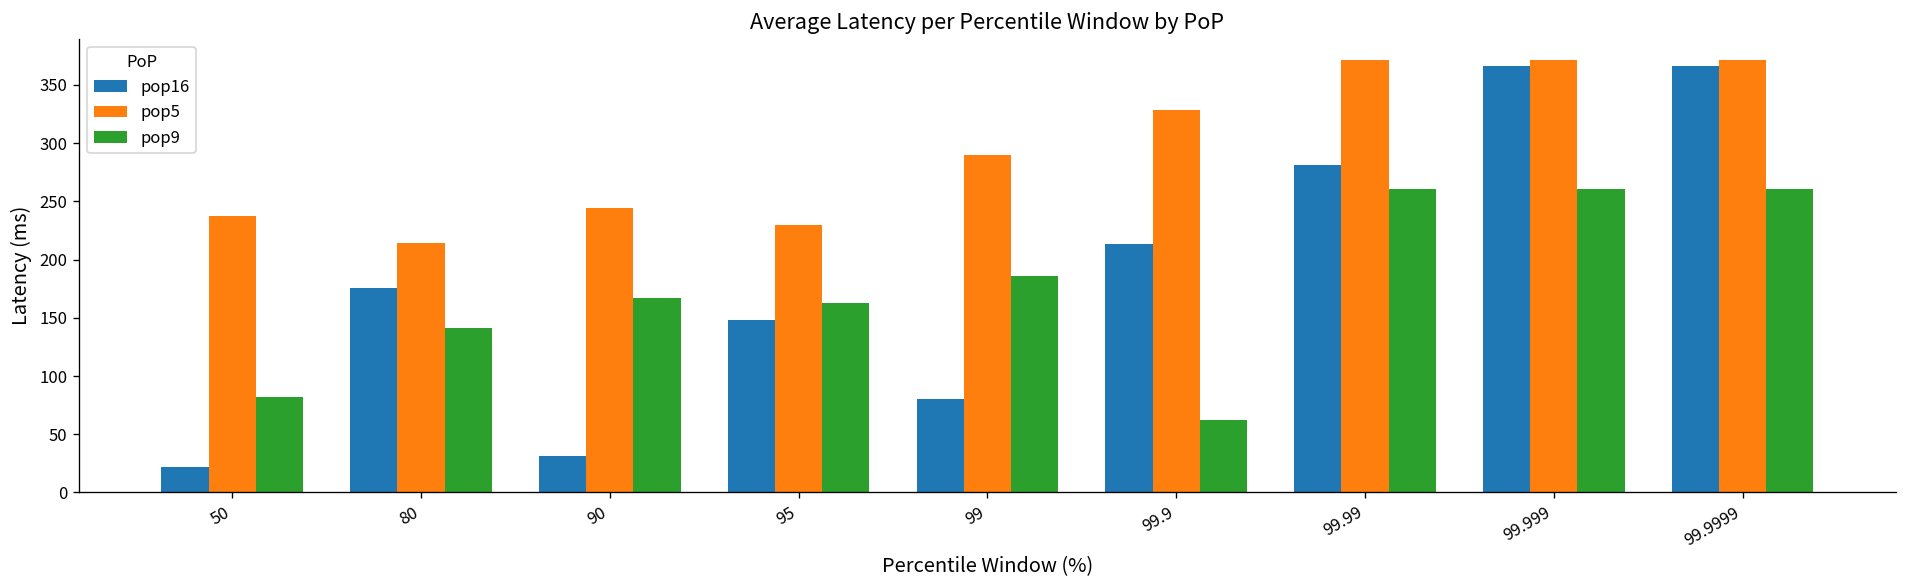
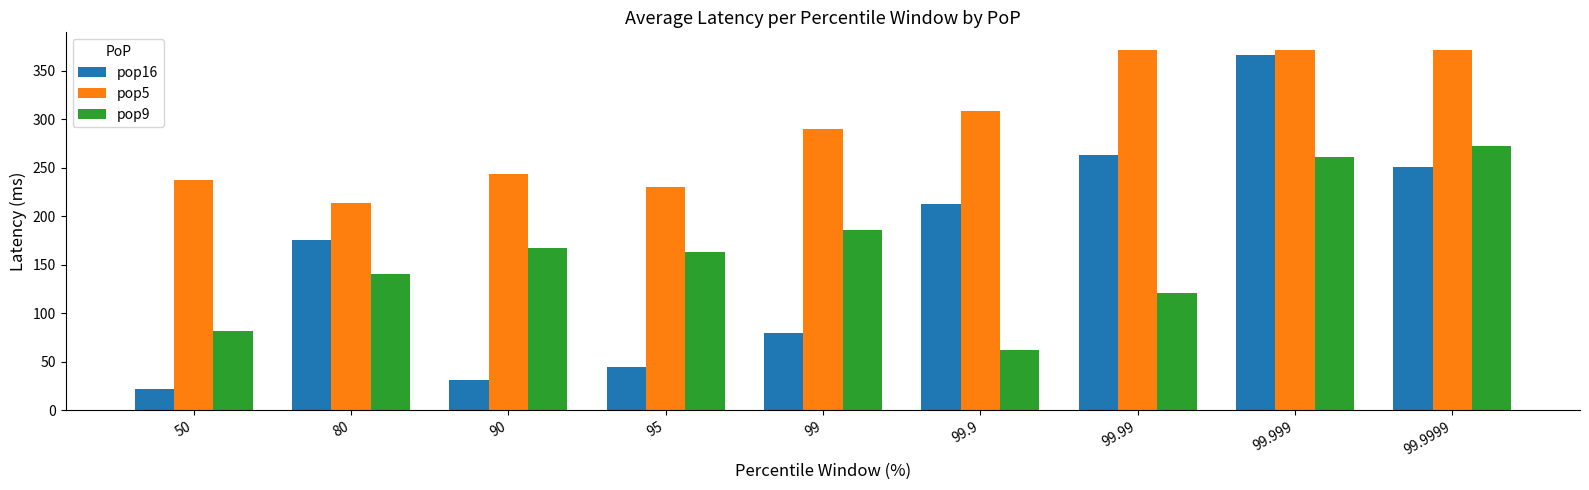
pop16, 95: 150 -> 50
pop5, 99.9: 330 -> 310
pop16, 99.99: 280 -> 260
pop9, 99.99: 260 -> 120
pop16, 99.9999: 370 -> 250
pop9, 99.9999: 260 -> 270
